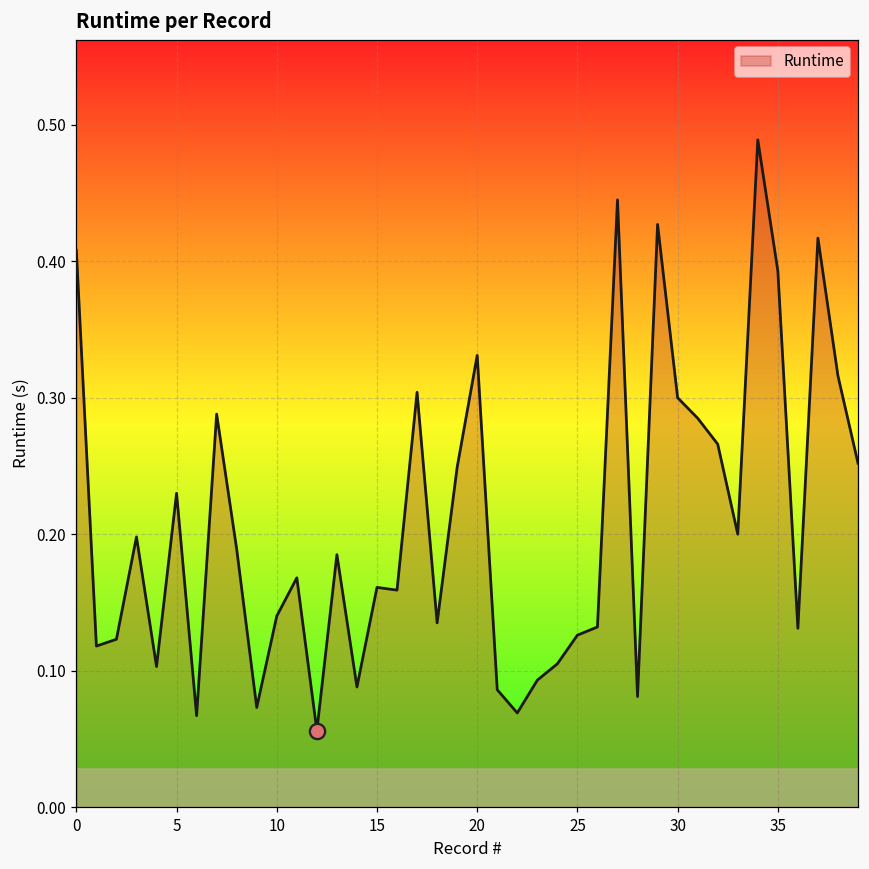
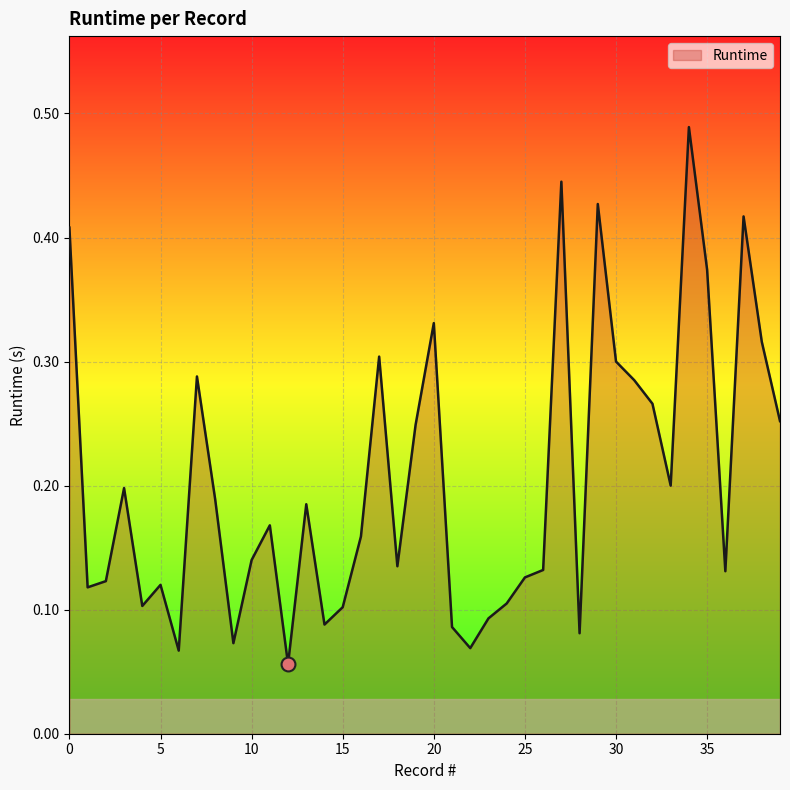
Runtime, 5: 0.23 -> 0.12
Runtime, 15: 0.161 -> 0.102
Runtime, 35: 0.393 -> 0.374
